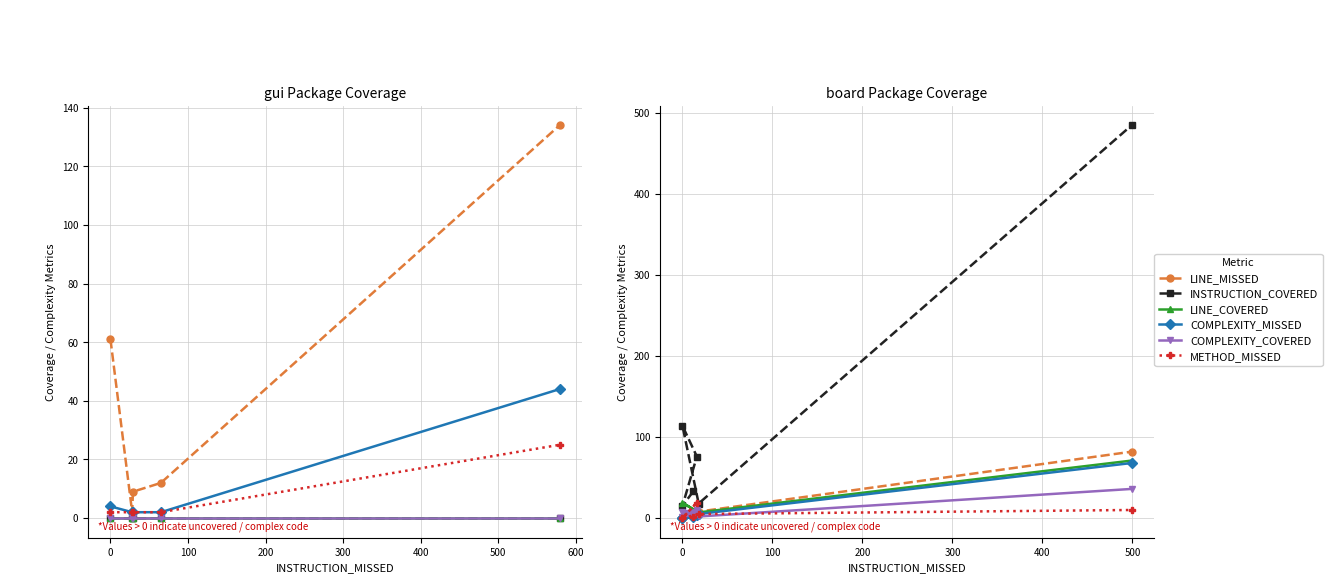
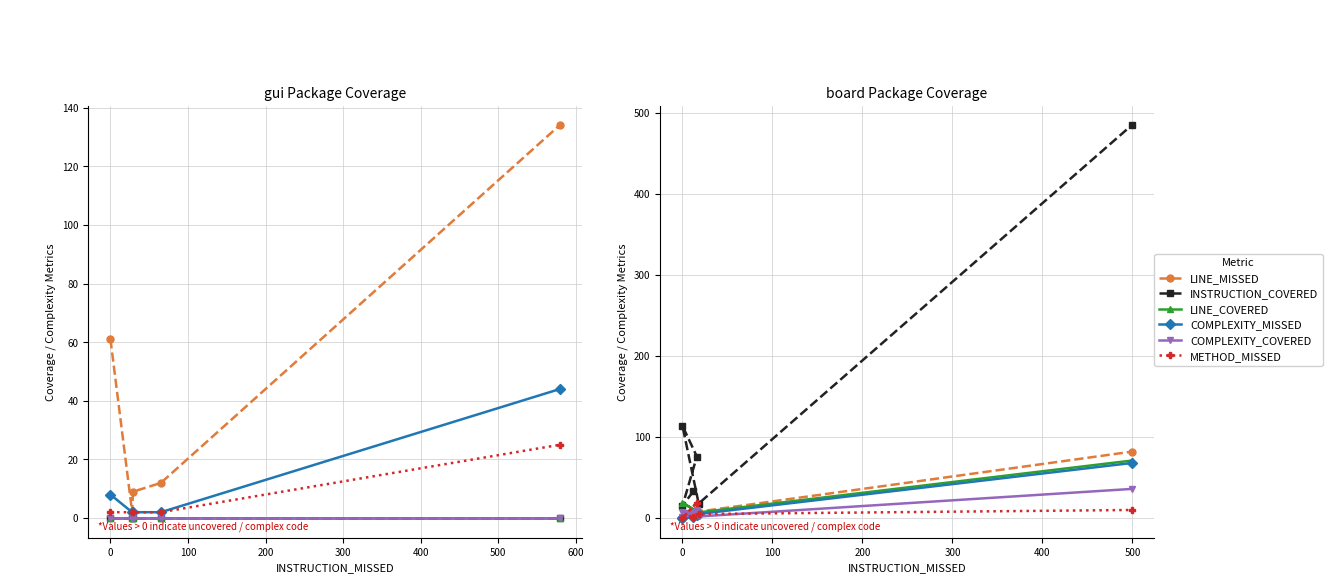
gui Package Coverage, COMPLEXITY_MISSED, 0: 4 -> 8
